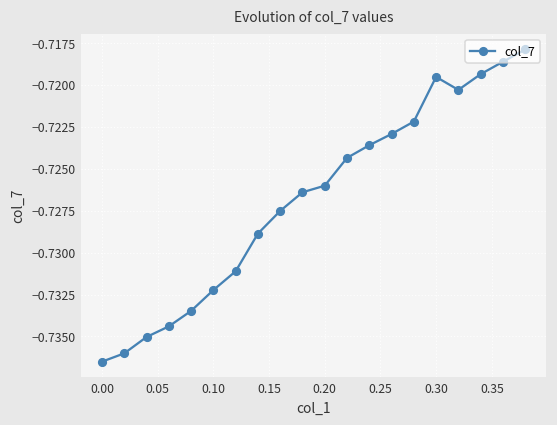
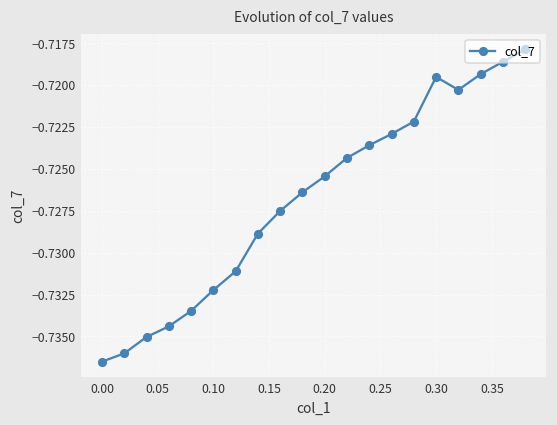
0.20: -0.7260 -> -0.7254
